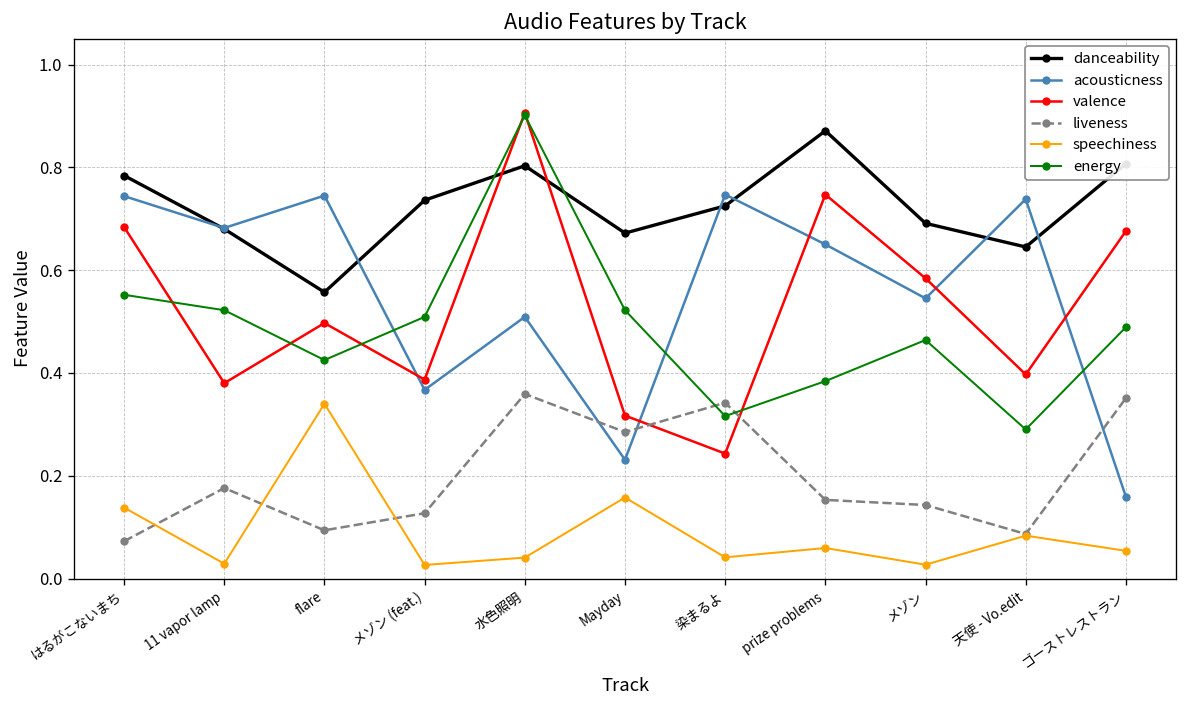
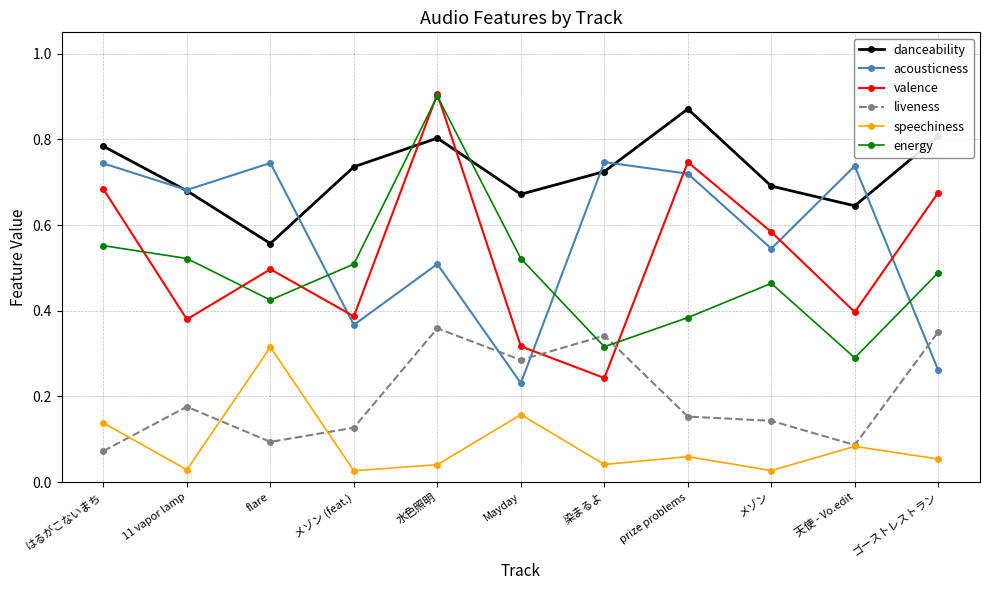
speechiness, flare: 0.34 -> 0.32
acousticness, prize problems: 0.65 -> 0.72
acousticness, ゴーストレストラン: 0.16 -> 0.26
